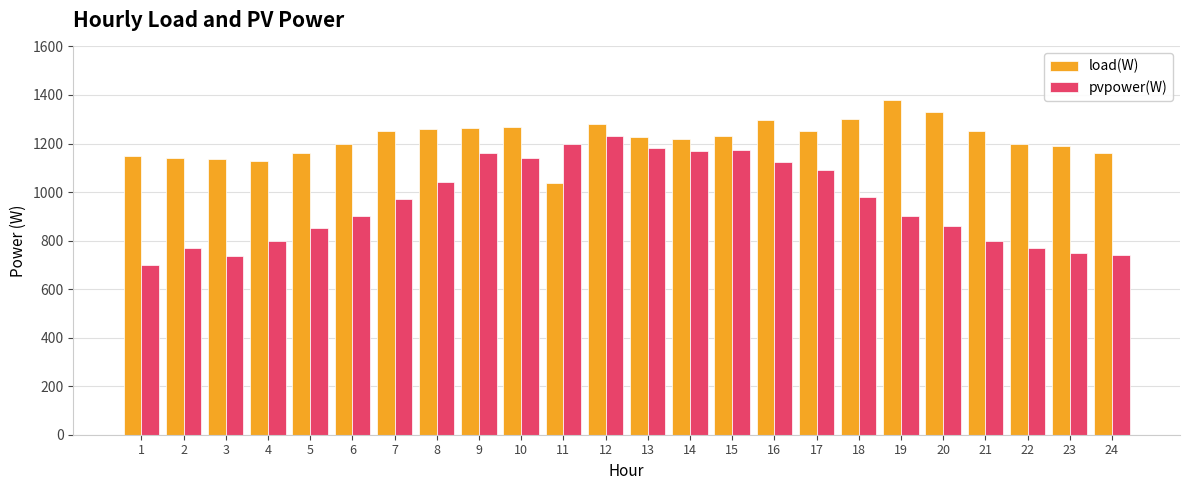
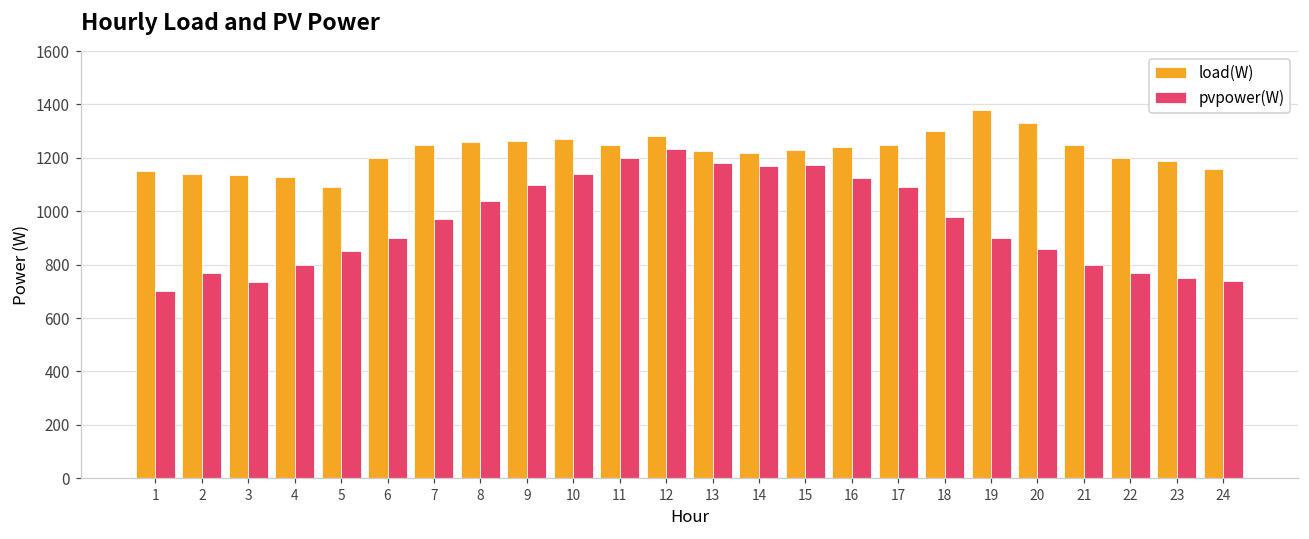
load(W), 5: 1160 -> 1090
pvpower(W), 9: 1160 -> 1100
load(W), 11: 1040 -> 1250
load(W), 16: 1300 -> 1240
